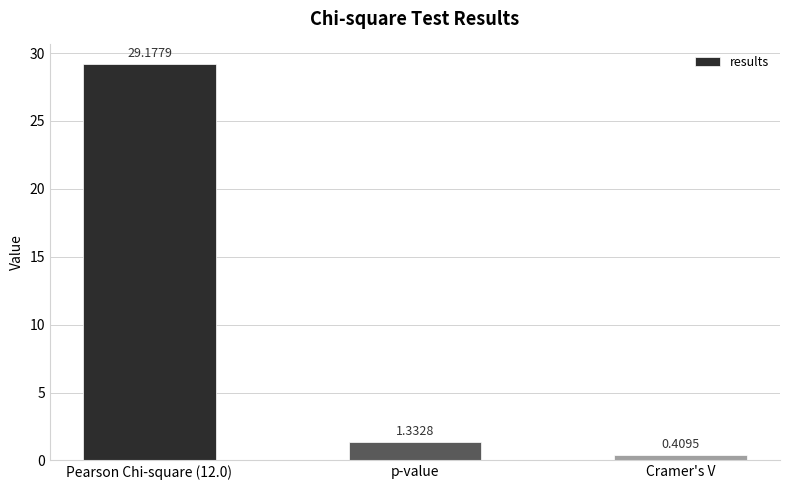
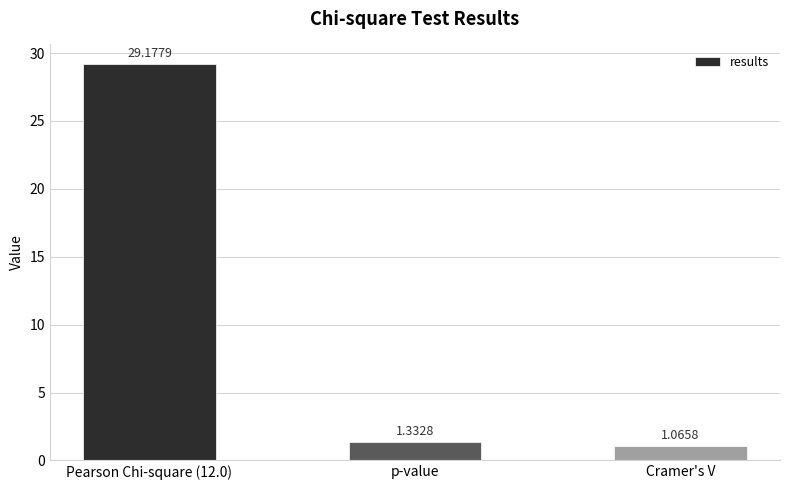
Cramer's V: 0.4095 -> 1.0658
